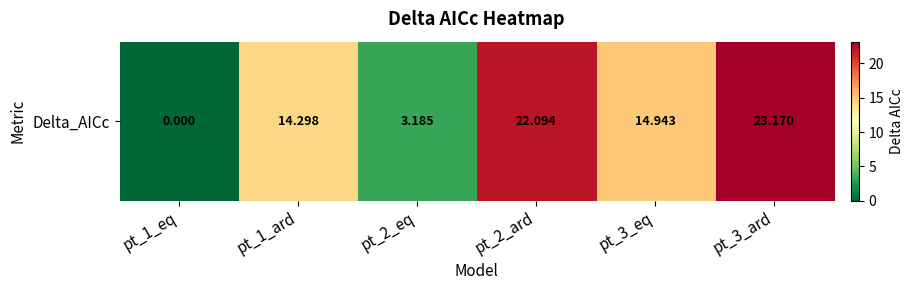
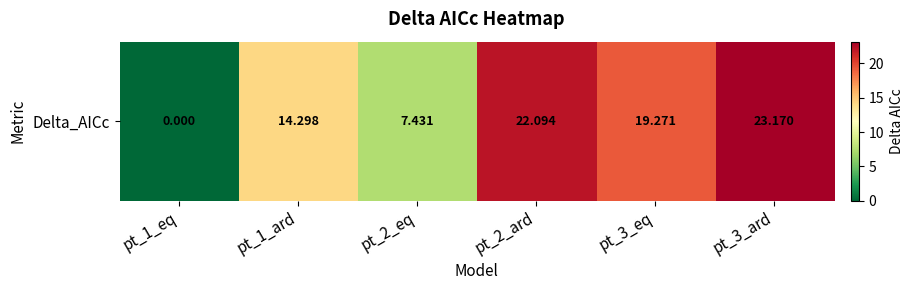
Delta_AICc, pt_2_eq: 3.185 -> 7.431
Delta_AICc, pt_3_eq: 14.943 -> 19.271
